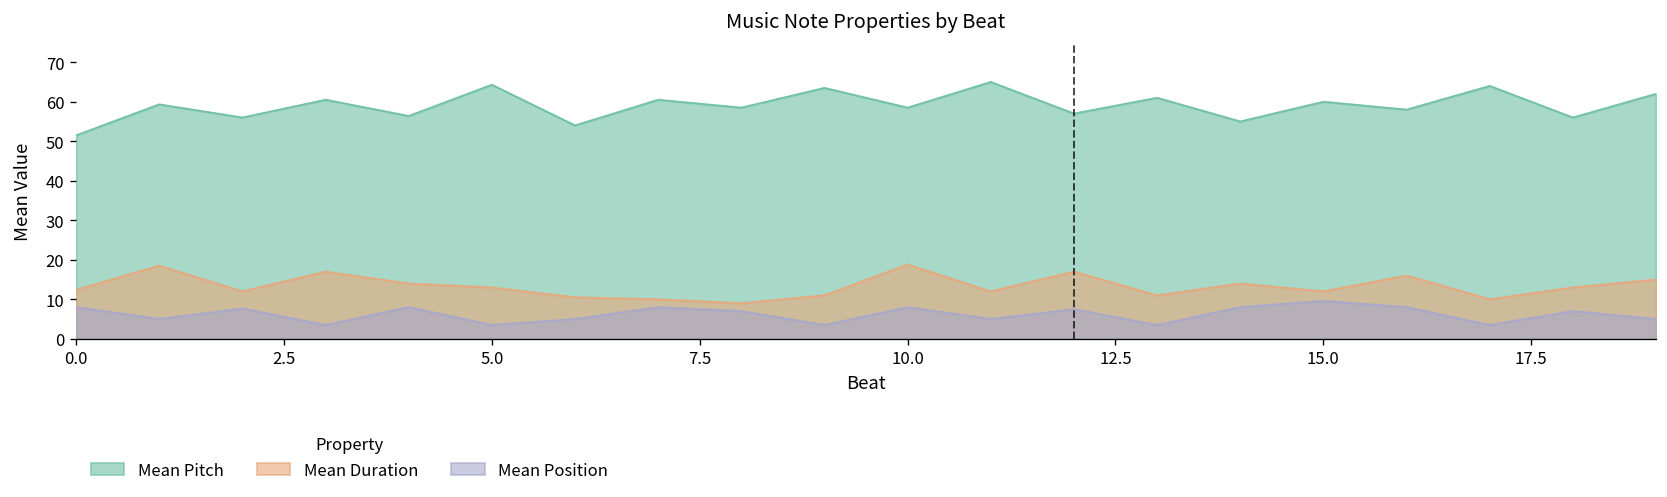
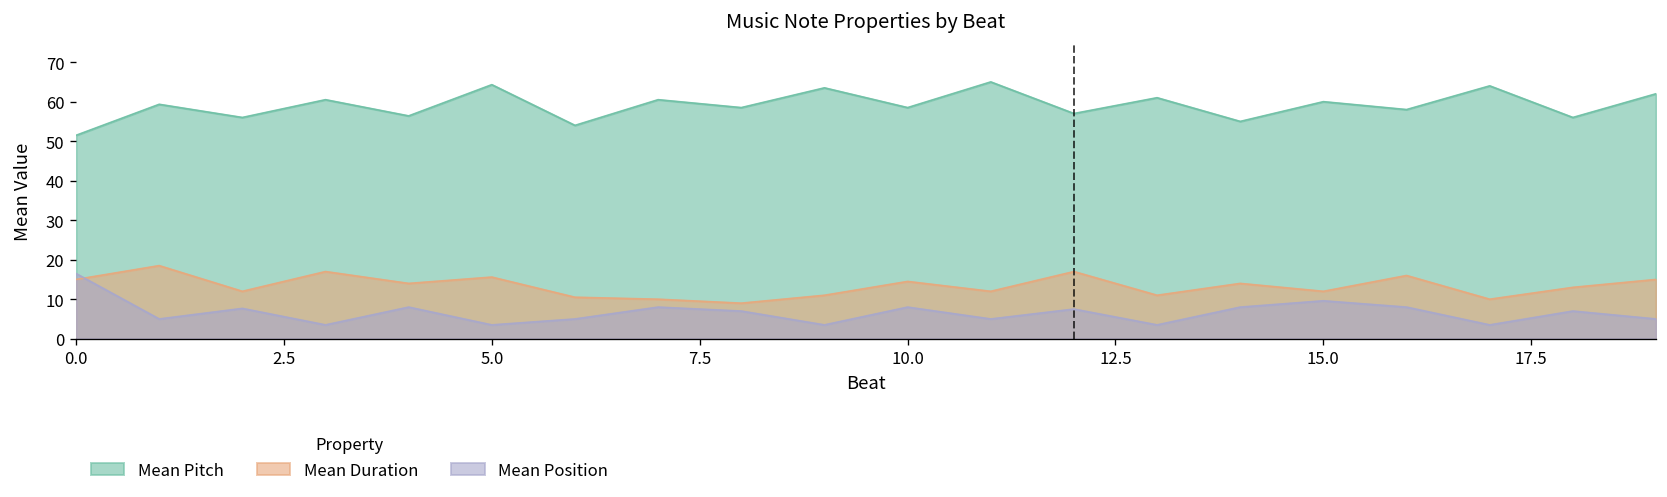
Mean Duration, 0.0: 12 -> 15
Mean Position, 0.0: 8 -> 17
Mean Duration, 5.0: 13 -> 16
Mean Duration, 10.0: 19 -> 15
